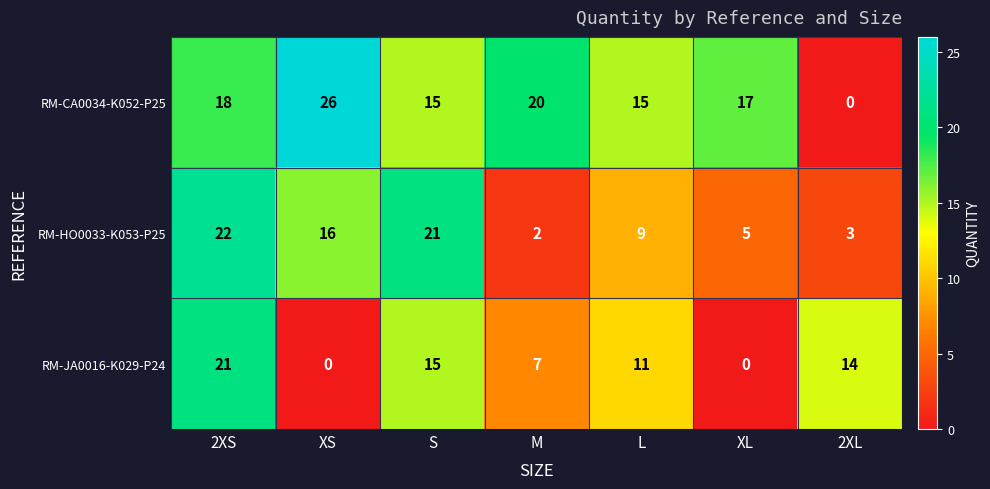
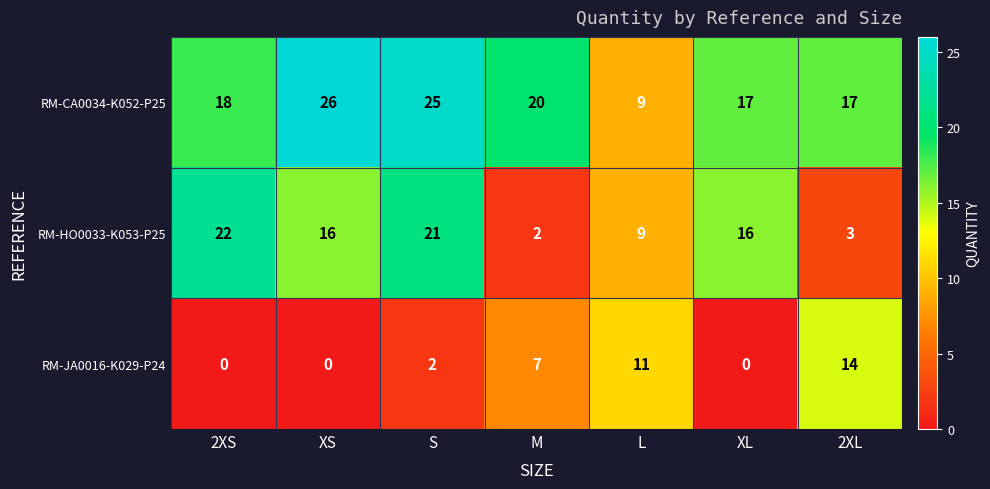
RM-CA0034-K052-P25, S: 15 -> 25
RM-CA0034-K052-P25, L: 15 -> 9
RM-CA0034-K052-P25, 2XL: 0 -> 17
RM-HO0033-K053-P25, XL: 5 -> 16
RM-JA0016-K029-P24, 2XS: 21 -> 0
RM-JA0016-K029-P24, S: 15 -> 2
